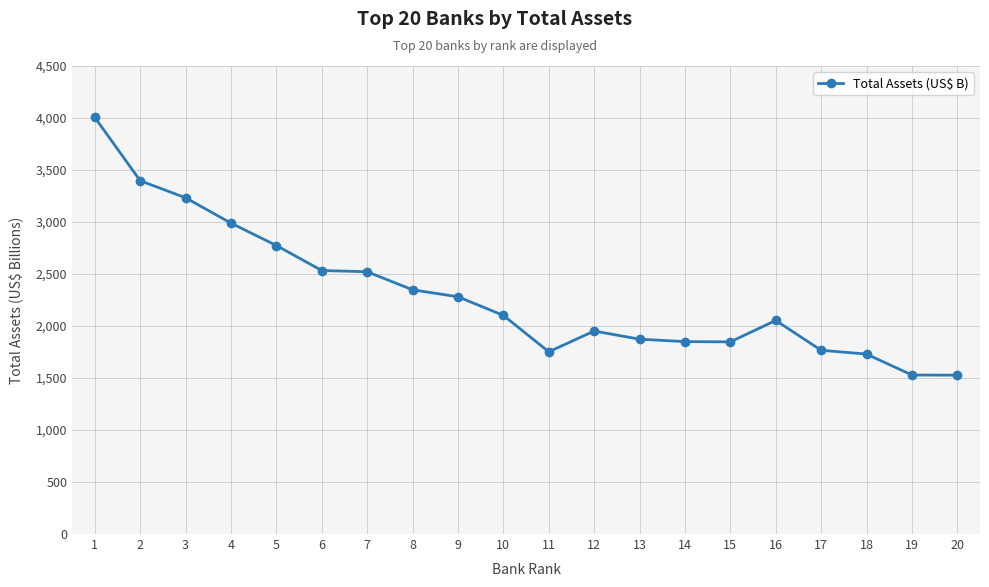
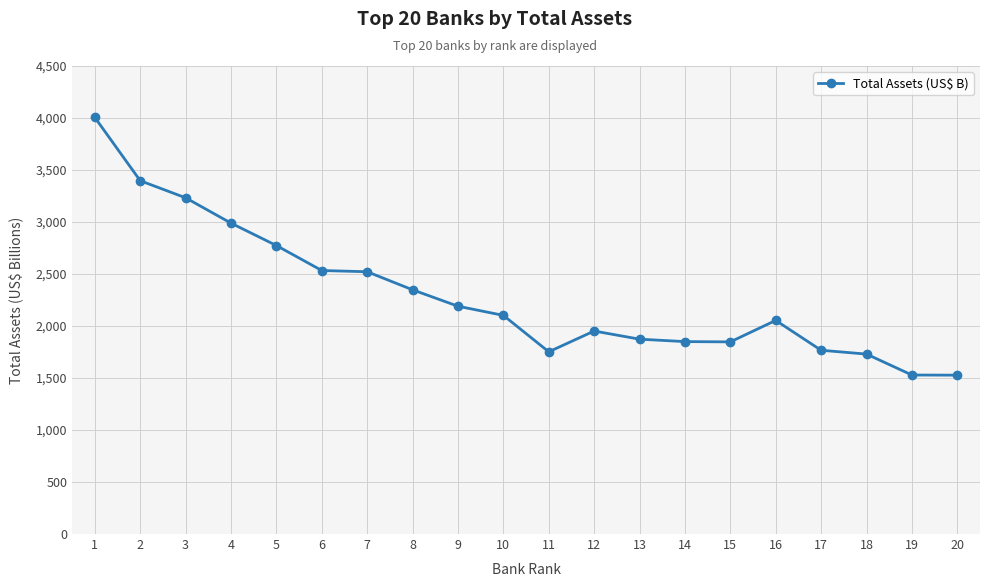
9: 2,280 -> 2,190
